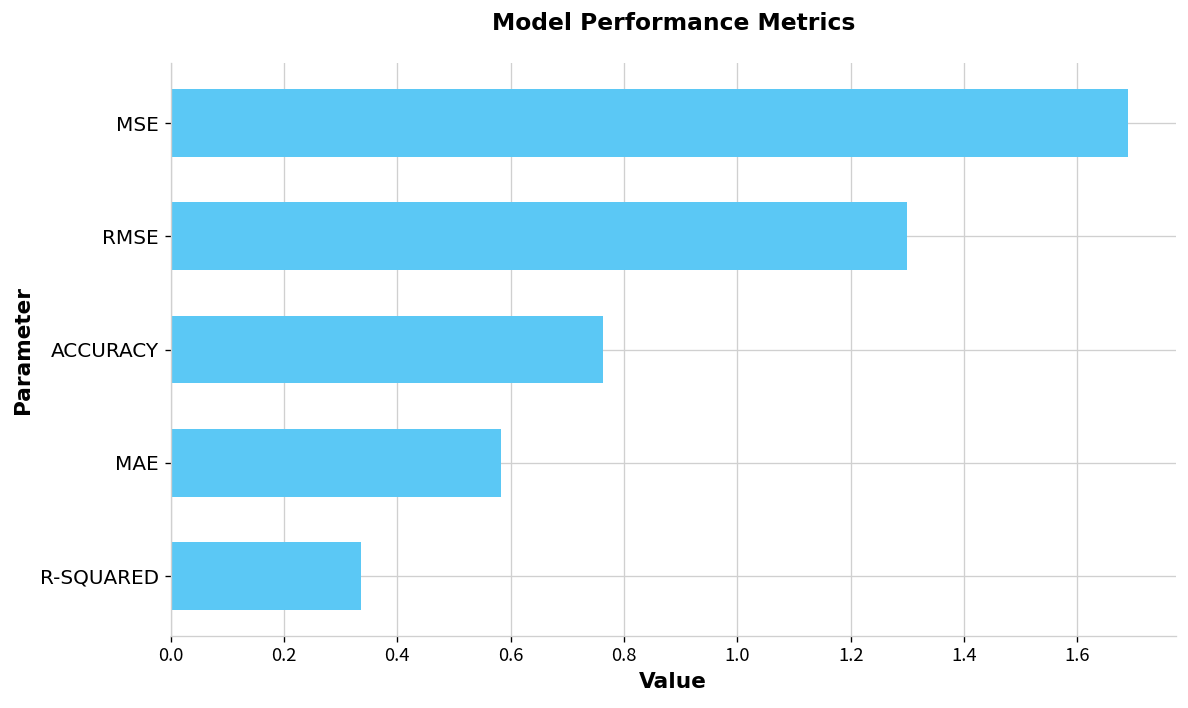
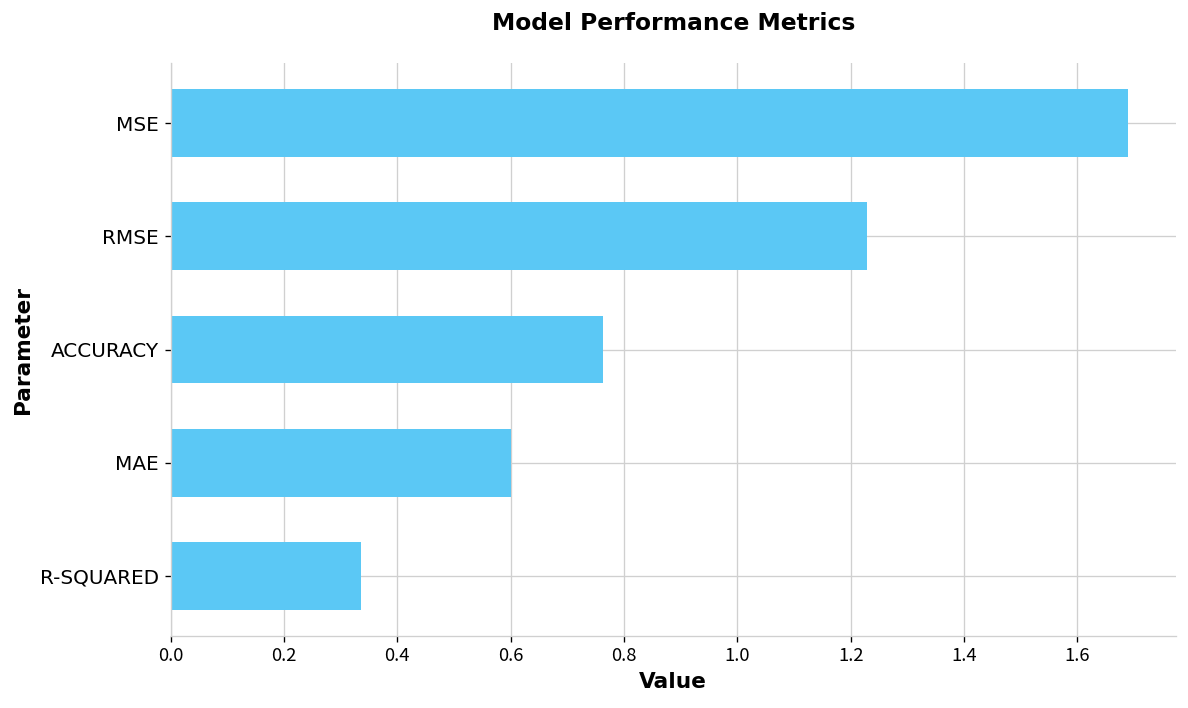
RMSE: 1.30 -> 1.23
MAE: 0.58 -> 0.60
